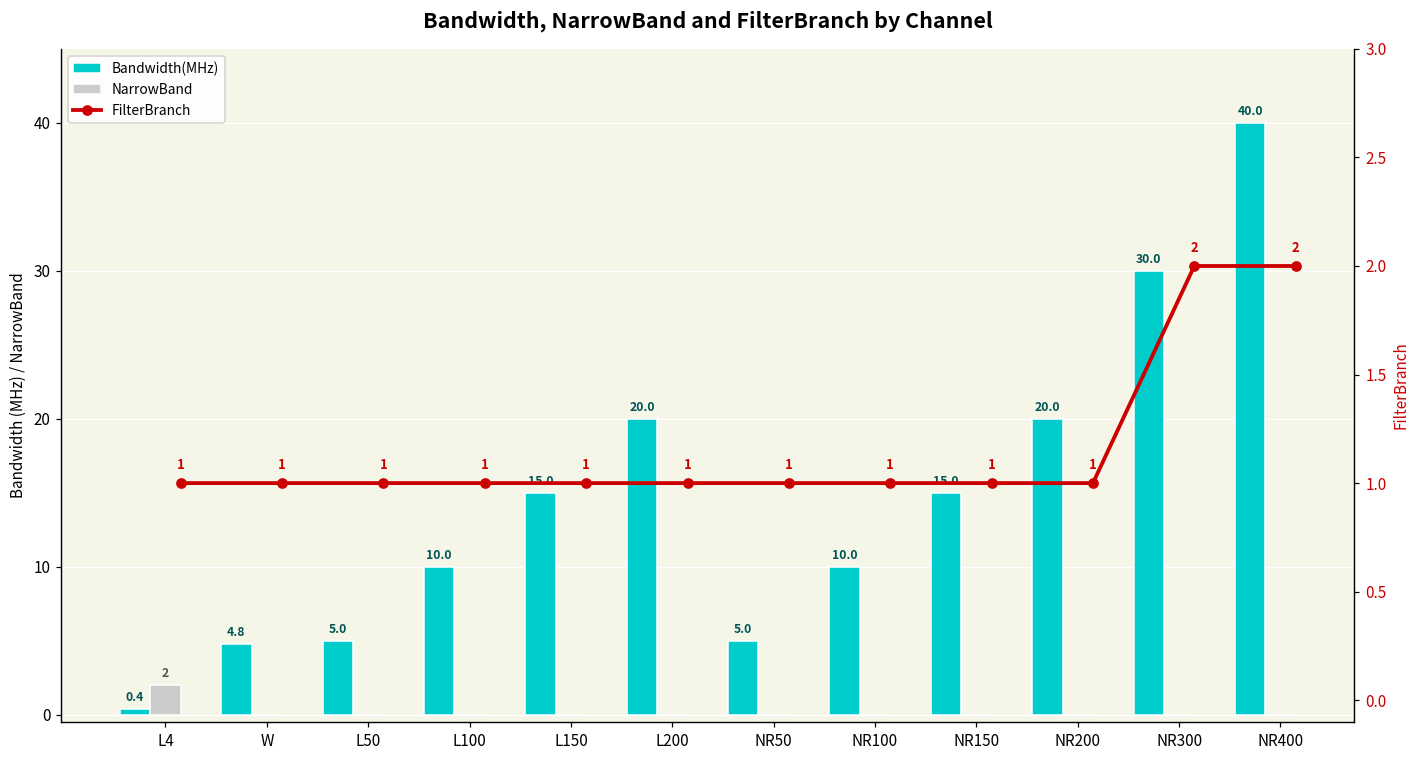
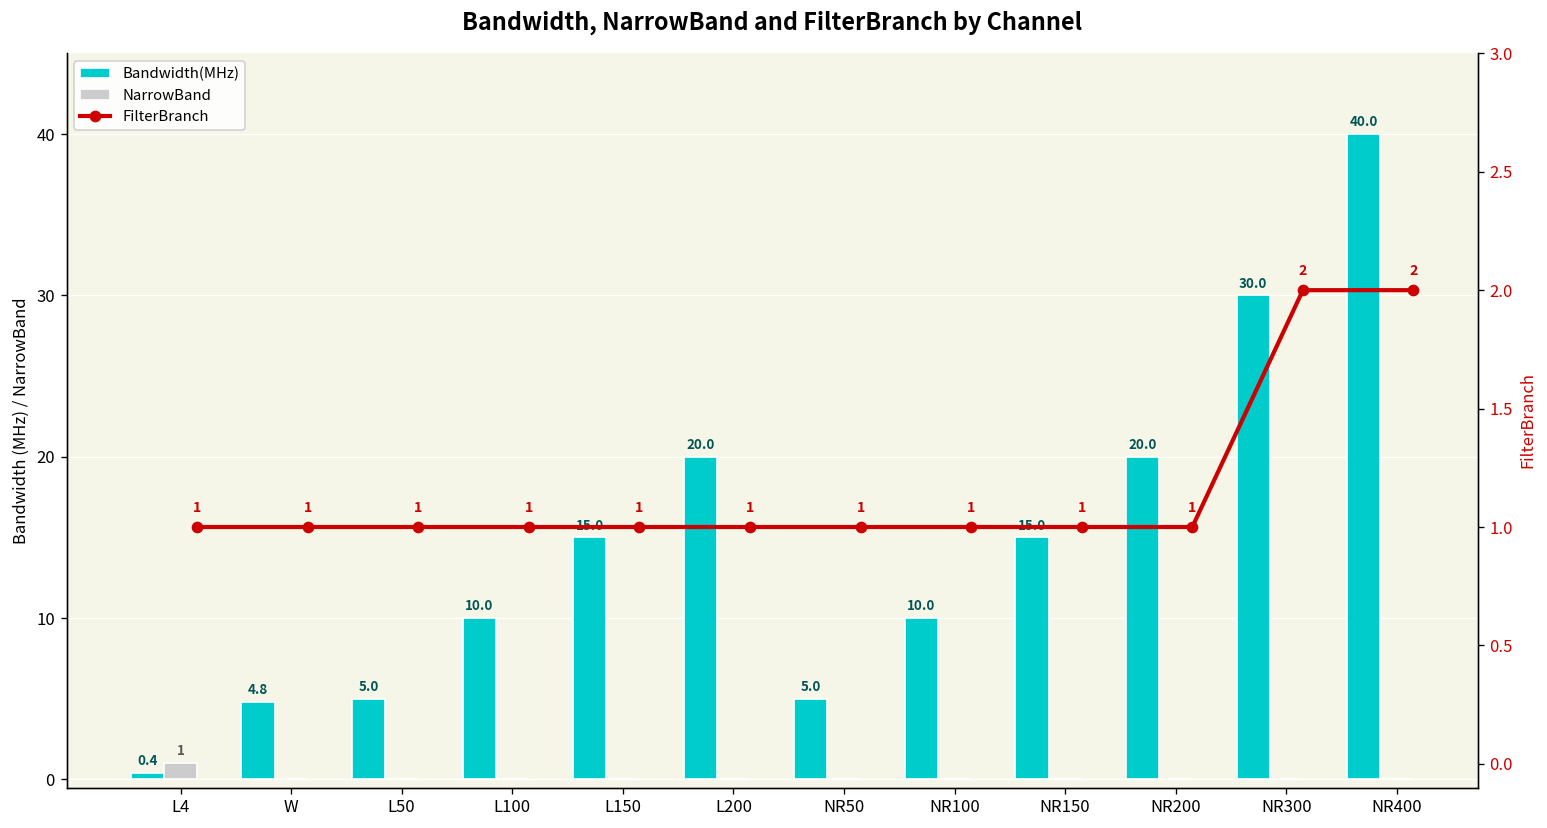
NarrowBand, L4: 2 -> 1
